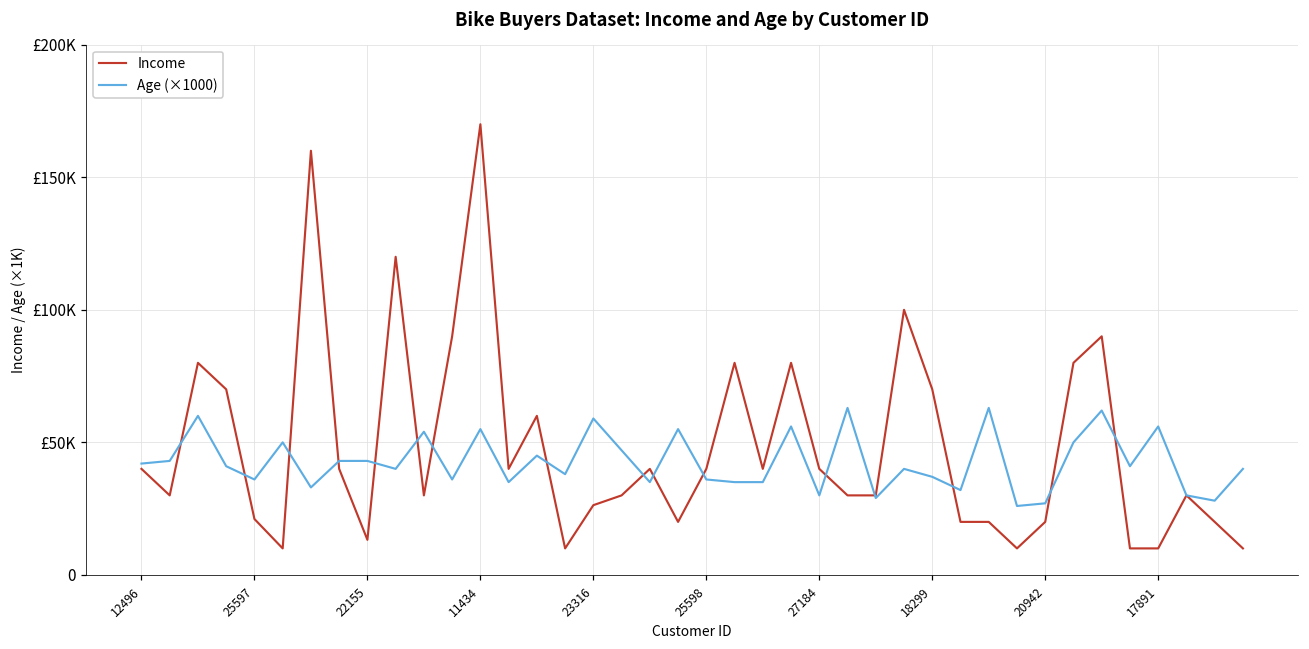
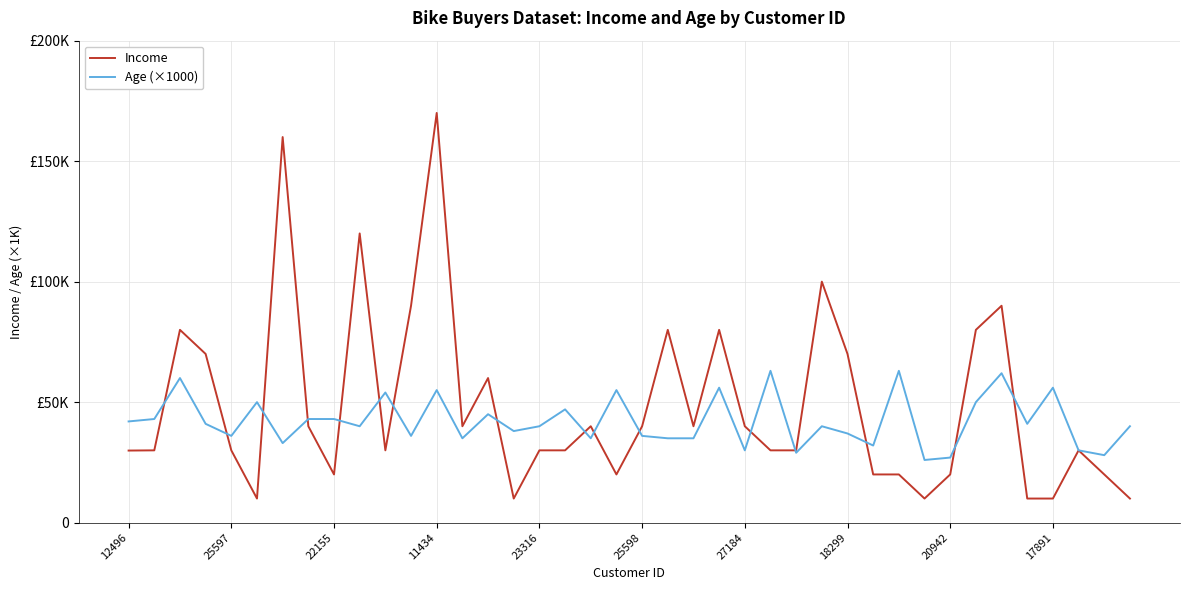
Income, 12496: £40000 -> £30000
Income, 25597: £21000 -> £30000
Income, 22155: £13000 -> £20000
Income, 23316: £26000 -> £30000
Age (×1000), 23316: £59000 -> £40000
